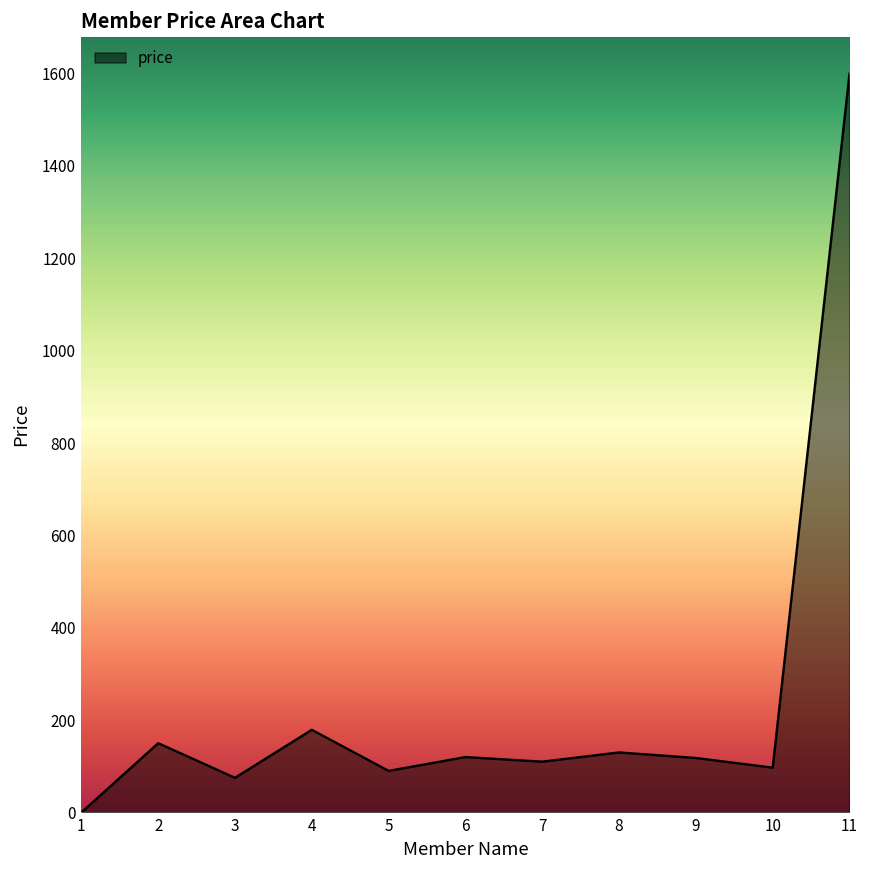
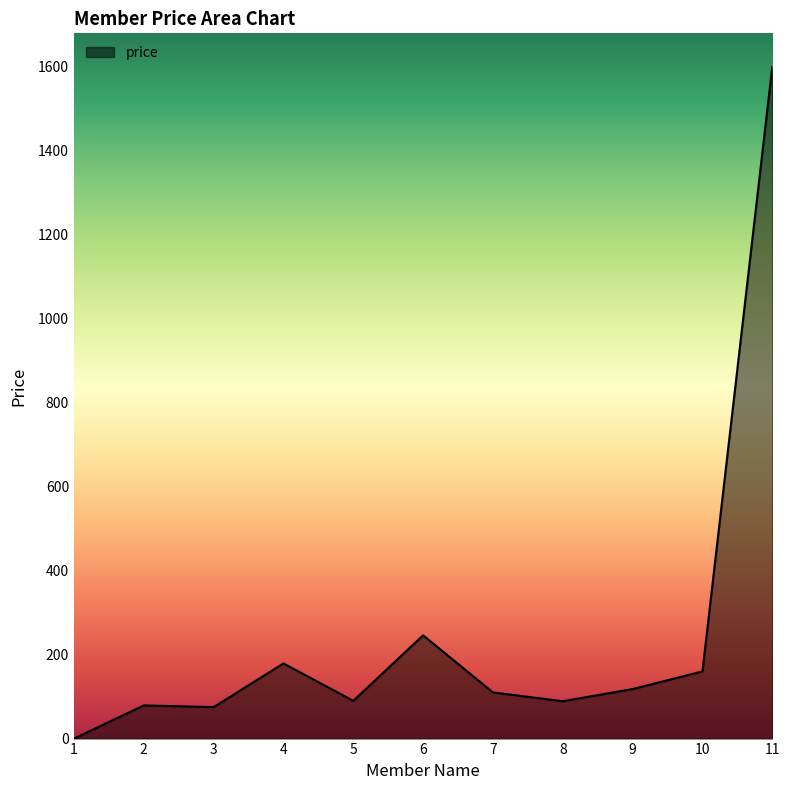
2: 150 -> 80
6: 120 -> 250
8: 130 -> 90
10: 100 -> 160
